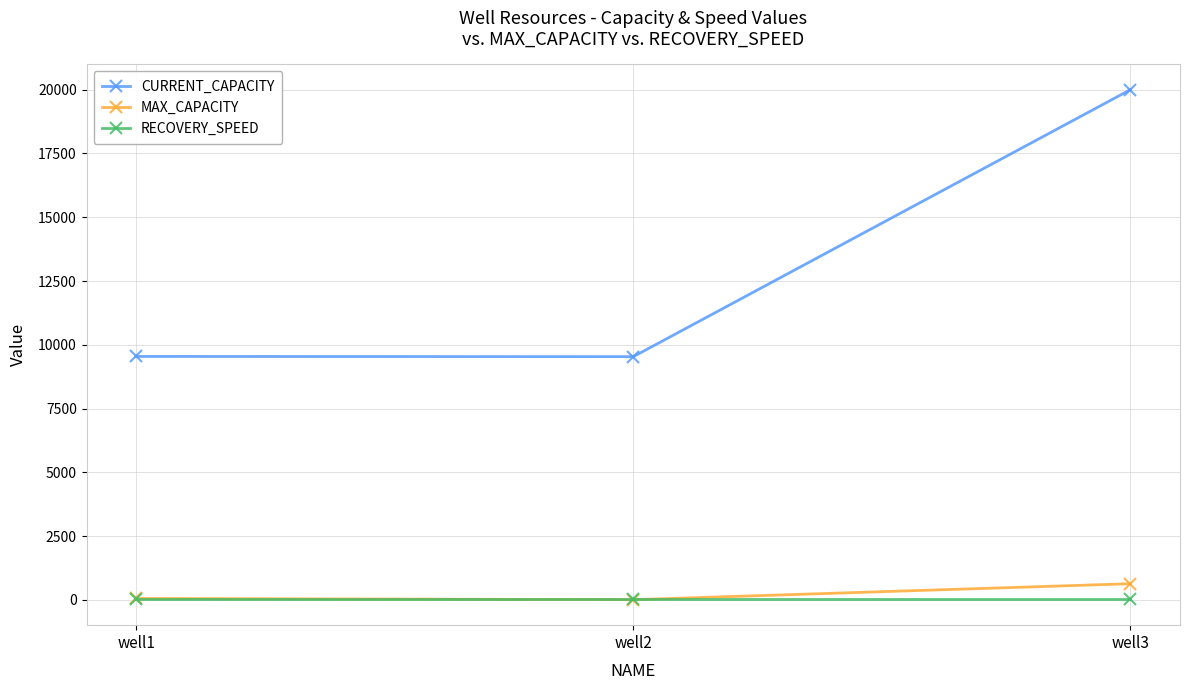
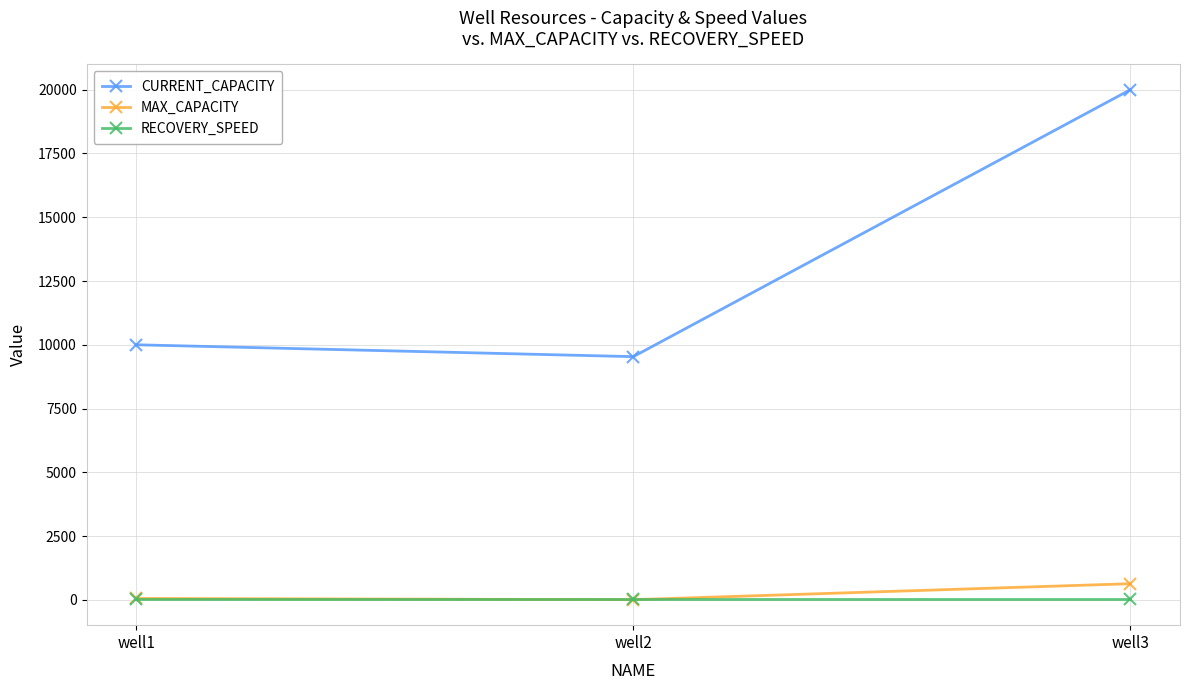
CURRENT_CAPACITY, well1: 9500 -> 10000
